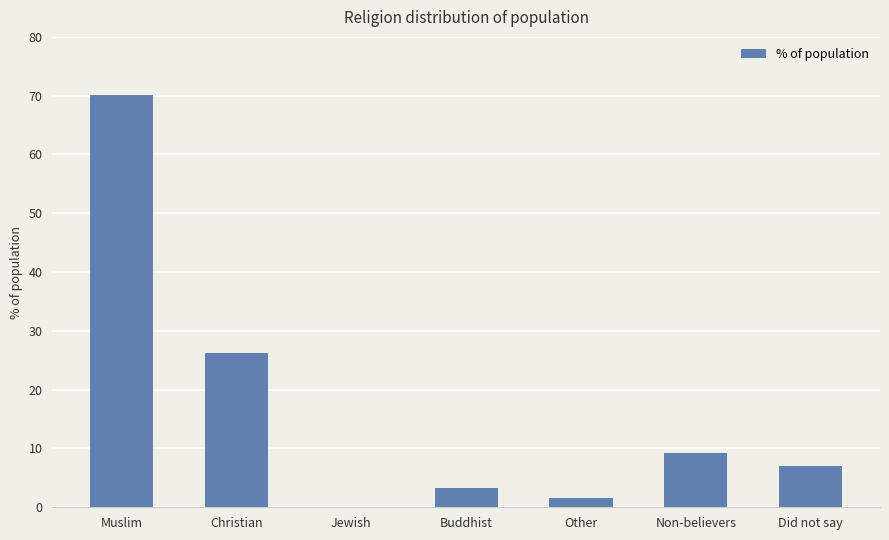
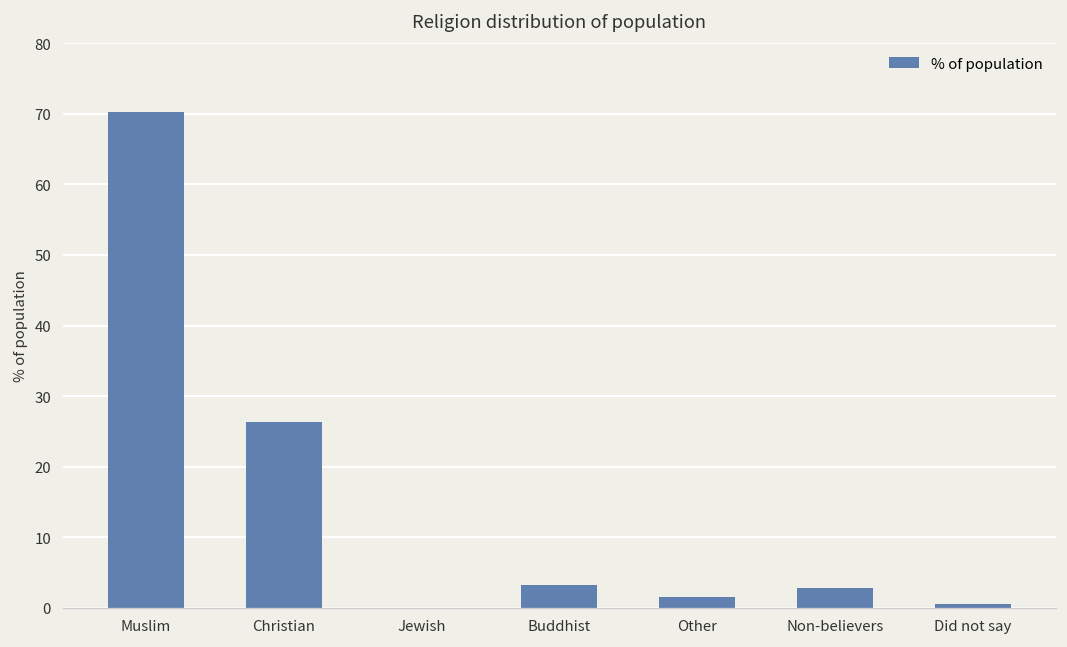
Non-believers: 9 -> 3
Did not say: 7 -> 1
